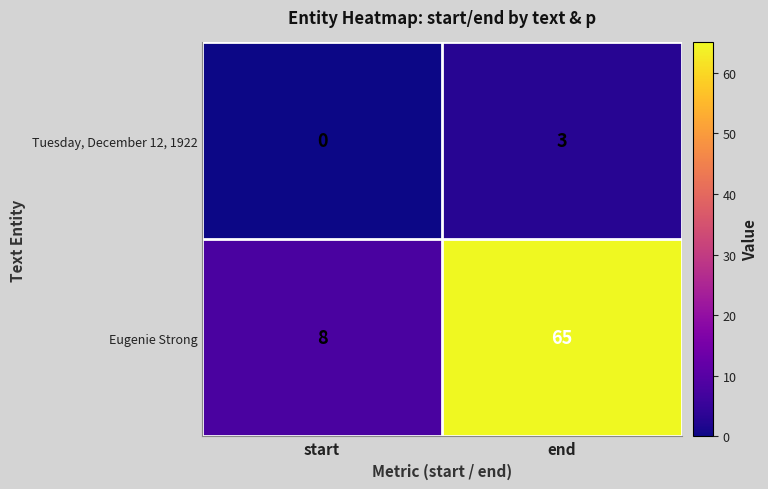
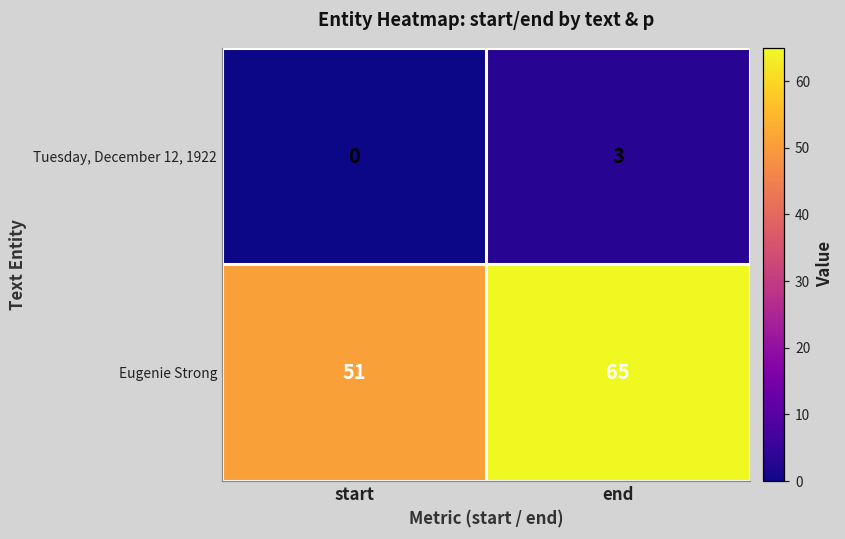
Eugenie Strong, start: 8 -> 51
